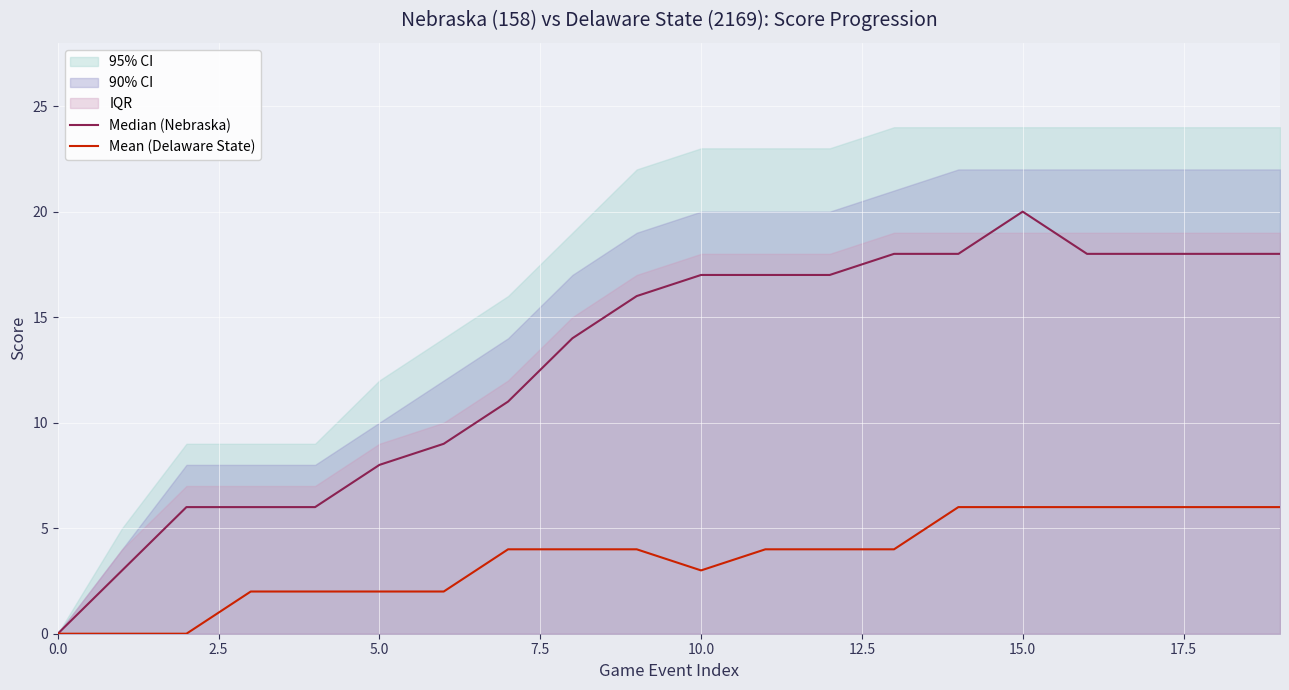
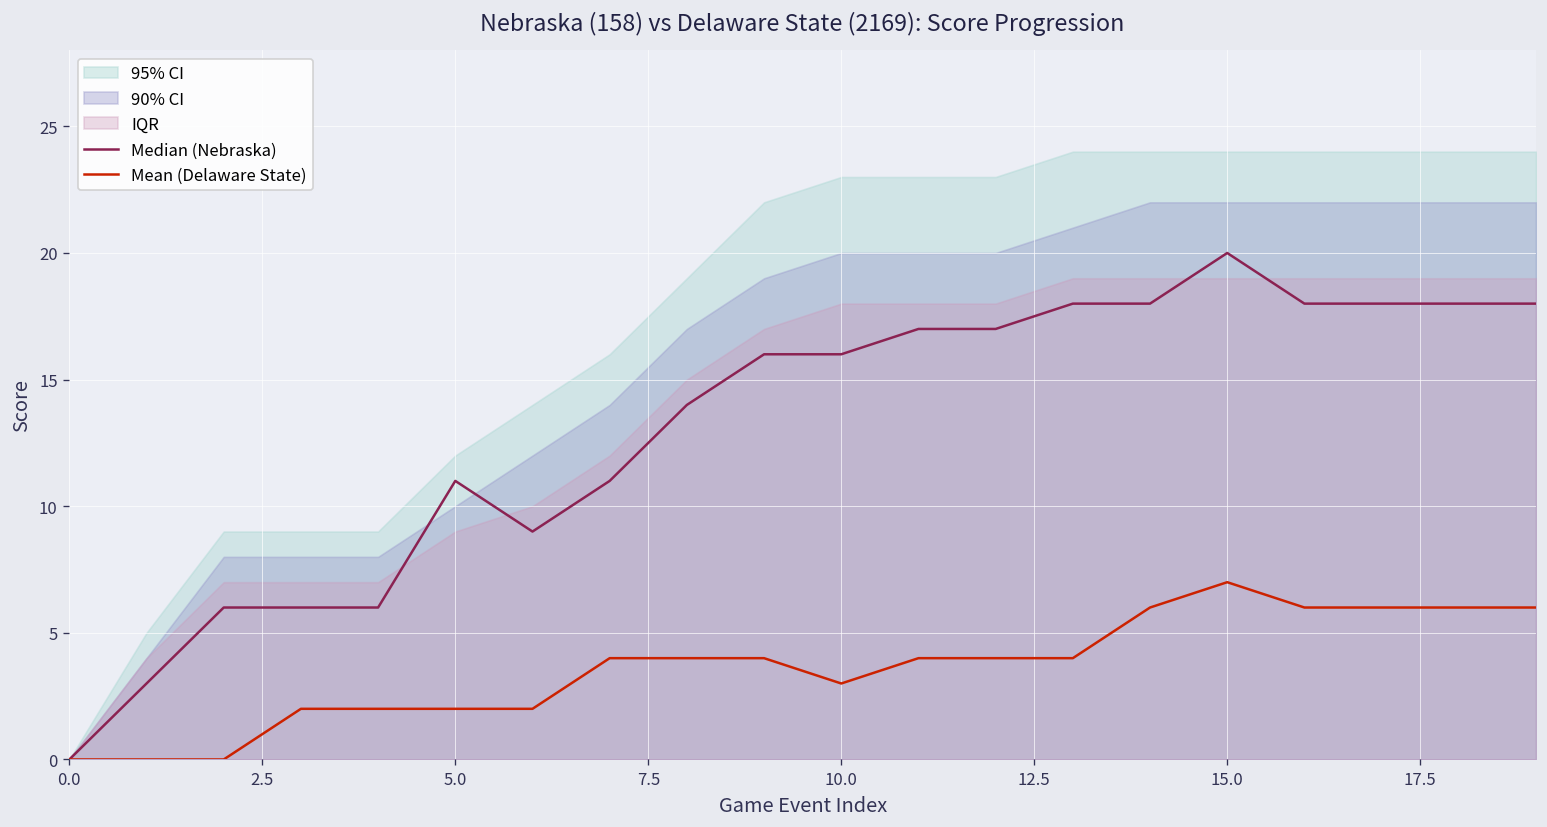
Median (Nebraska), 5.0: 8 -> 11
Median (Nebraska), 10.0: 17 -> 16
Mean (Delaware State), 15.0: 6 -> 7
